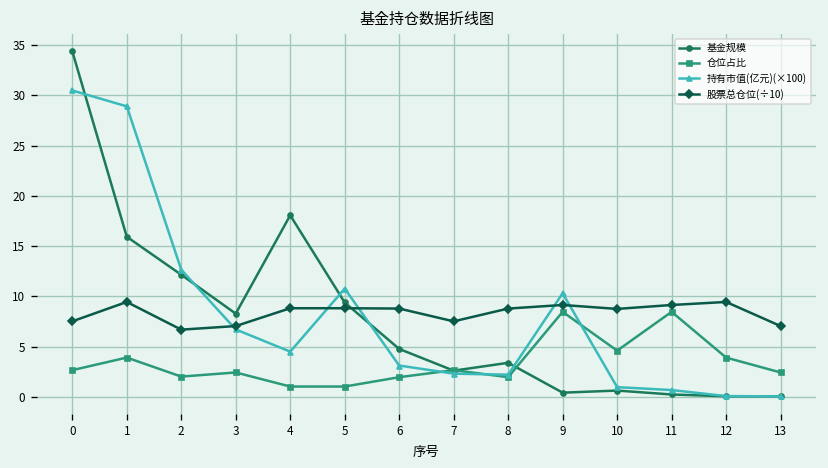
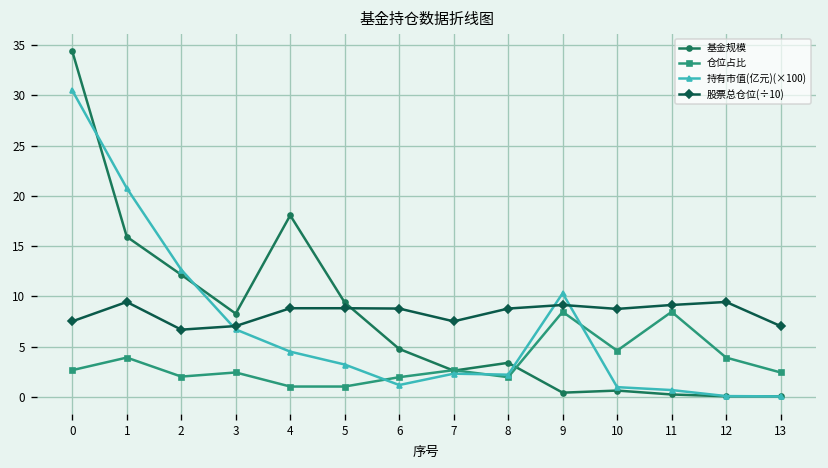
持有市值(亿元)(×100), 1: 29 -> 21
持有市值(亿元)(×100), 5: 11 -> 3
持有市值(亿元)(×100), 6: 3 -> 1
